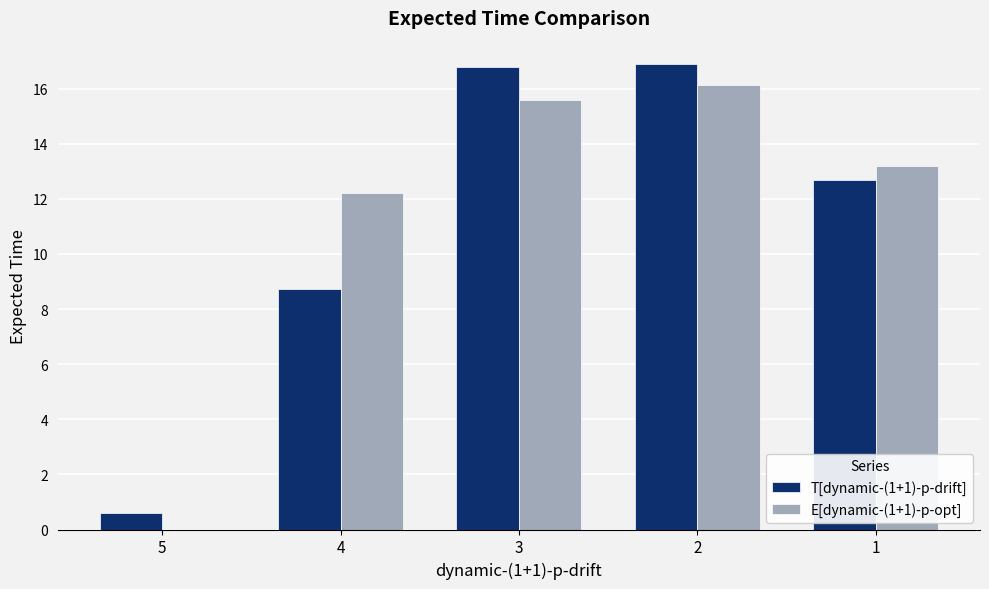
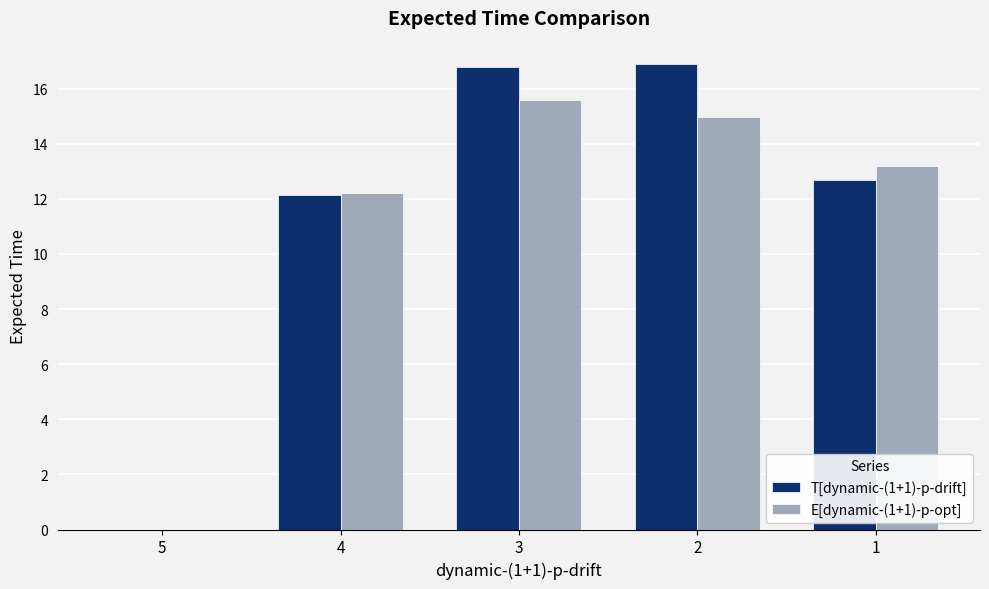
T[dynamic-(1+1)-p-drift], 5: 0.6 -> 0.0
T[dynamic-(1+1)-p-drift], 4: 8.7 -> 12.1
E[dynamic-(1+1)-p-opt], 2: 16.1 -> 15.0
